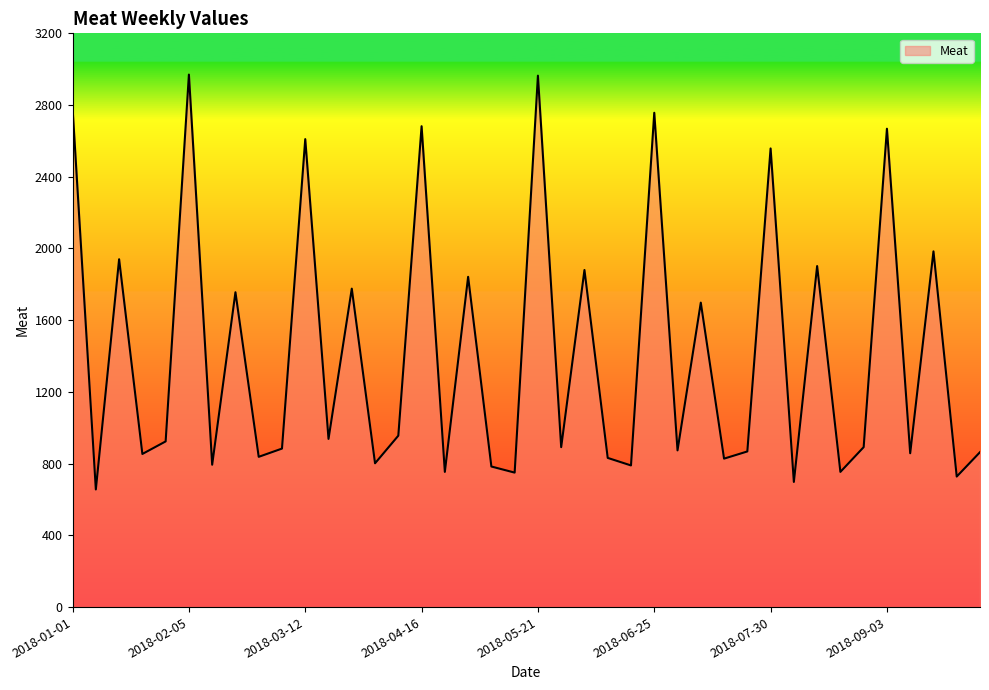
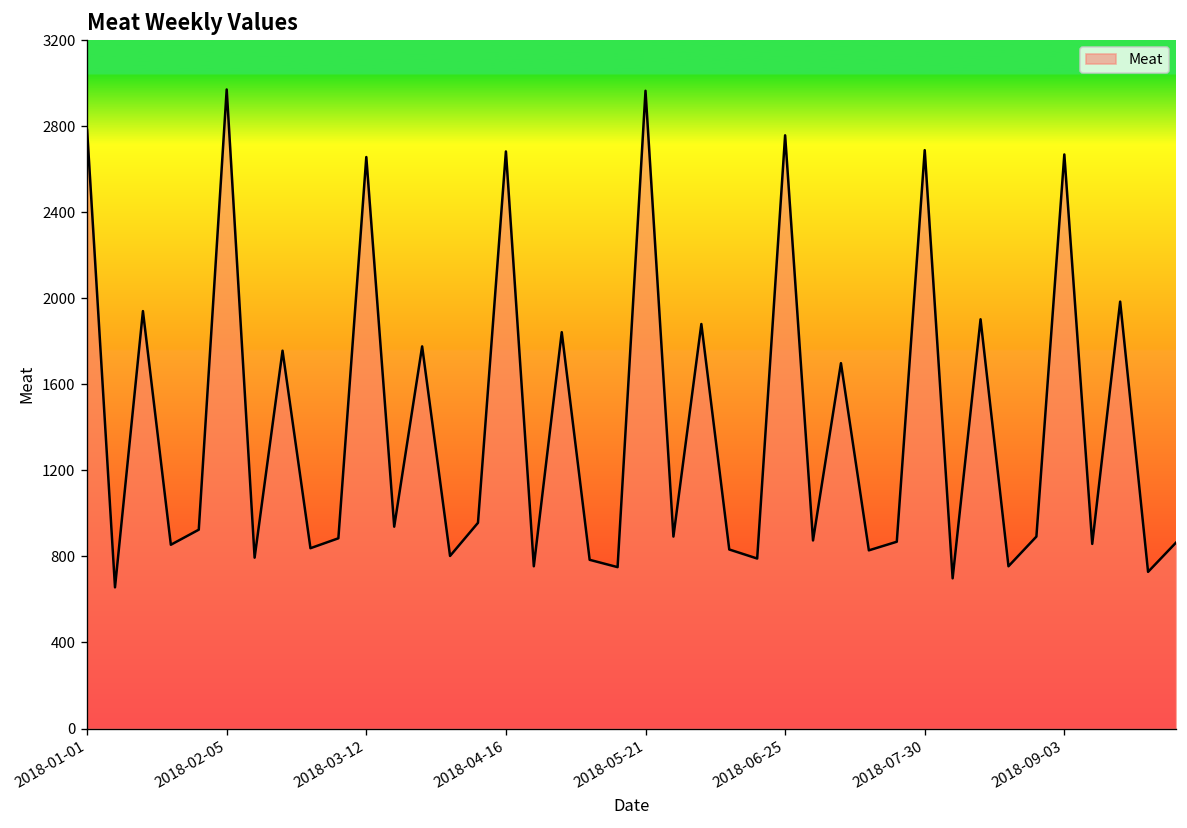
2018-03-12: 2610 -> 2660
2018-07-30: 2560 -> 2690
